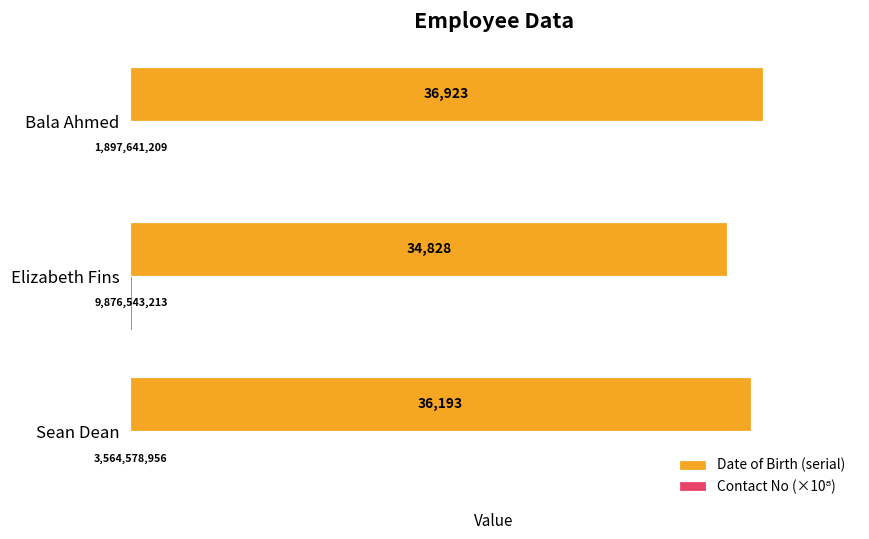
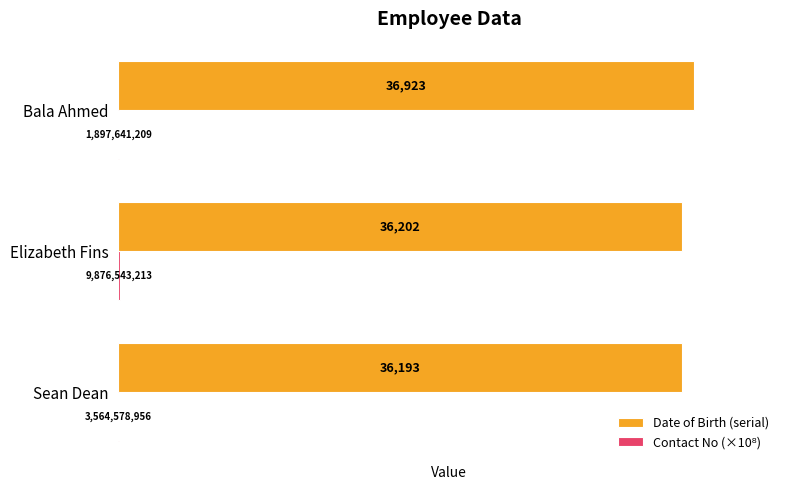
Date of Birth (serial), Elizabeth Fins: 34,828 -> 36,202
